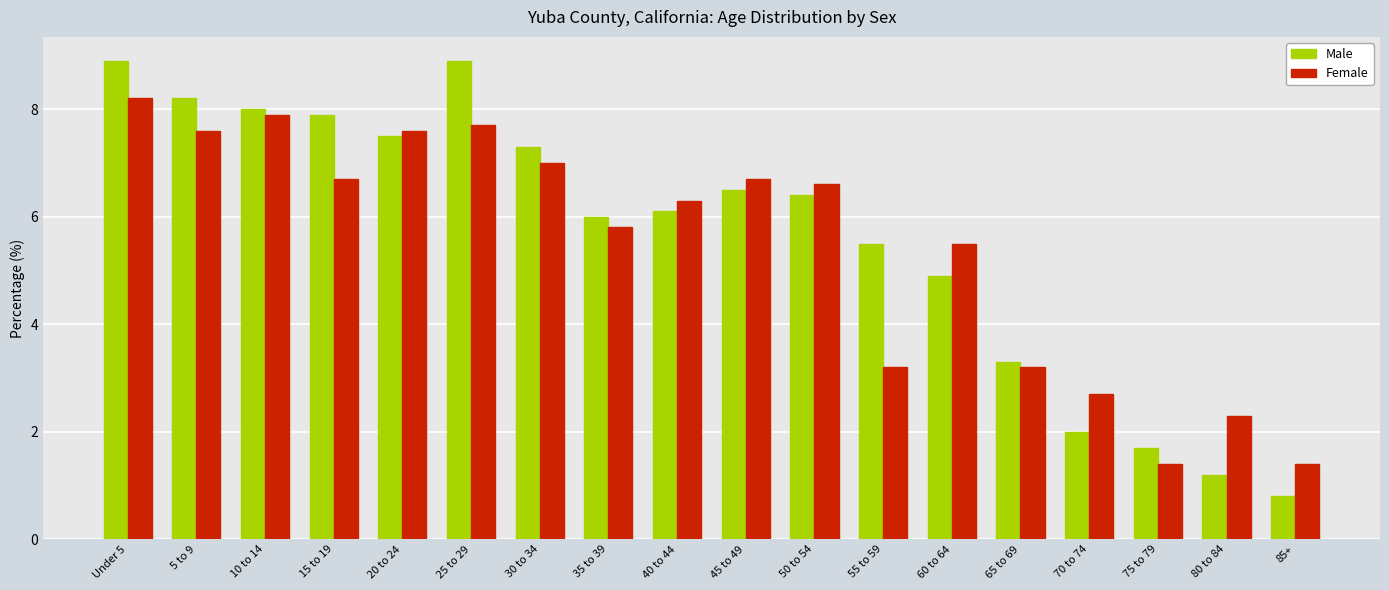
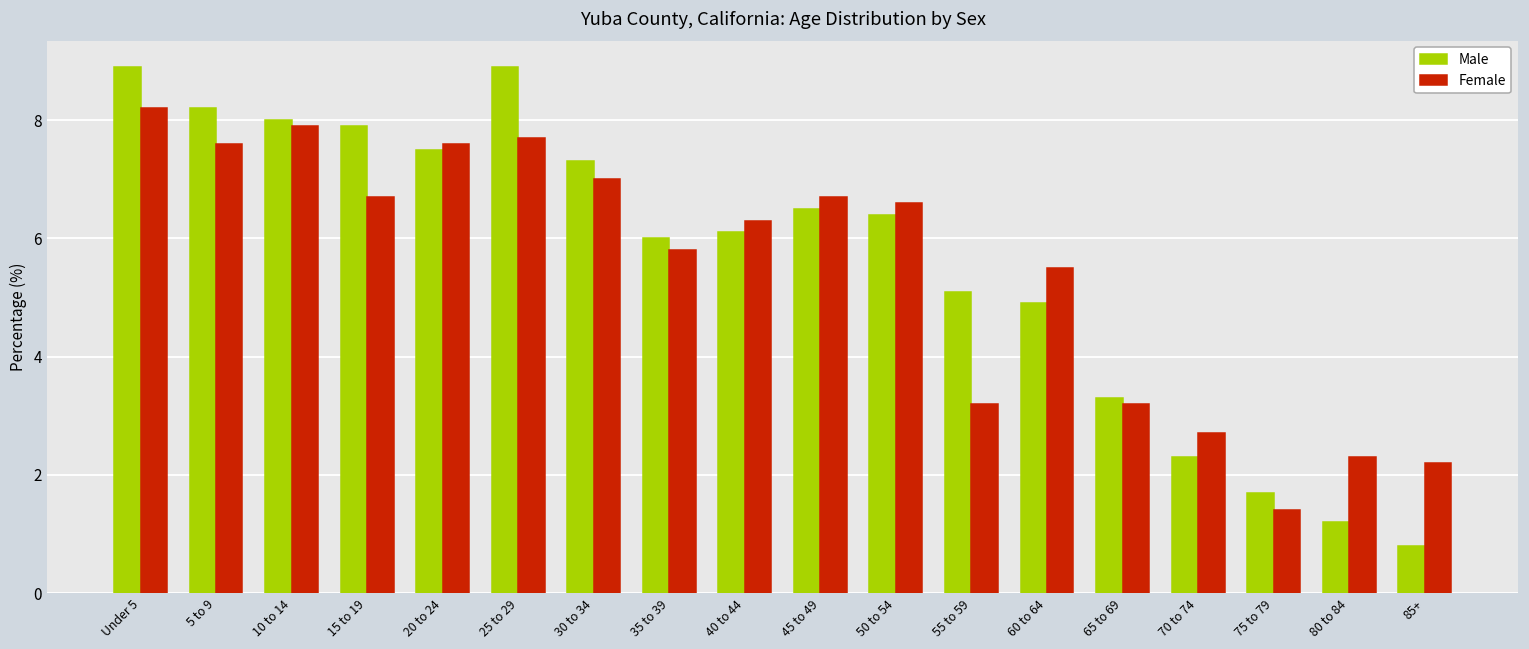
Male, 55 to 59: 5.5 -> 5.1
Male, 70 to 74: 2.0 -> 2.3
Female, 85+: 1.4 -> 2.2
